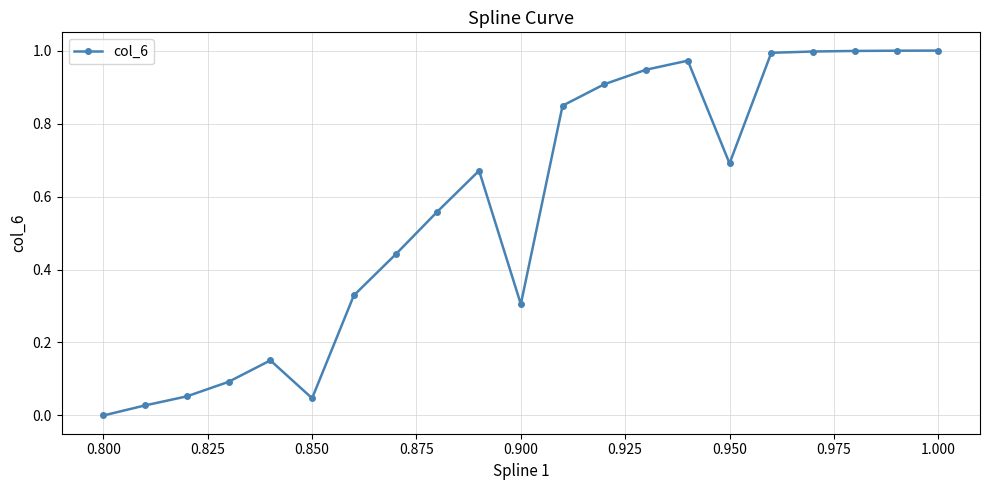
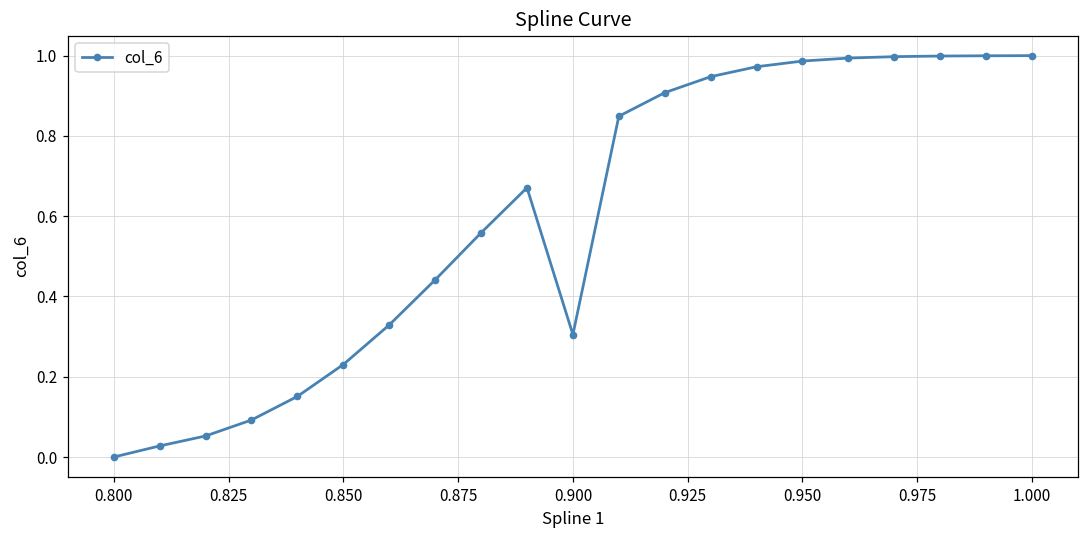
0.850: 0.05 -> 0.23
0.950: 0.69 -> 0.99
